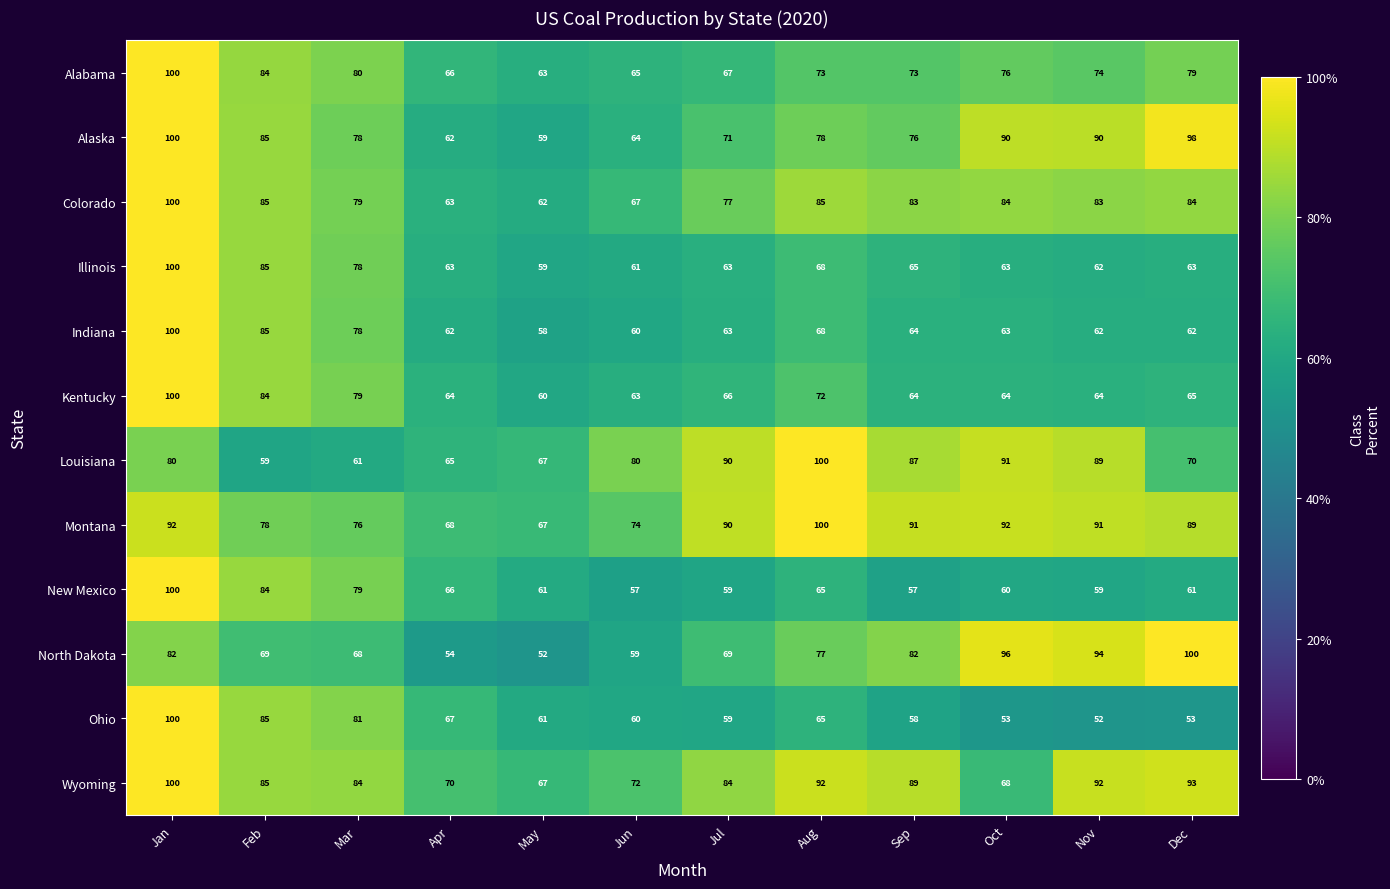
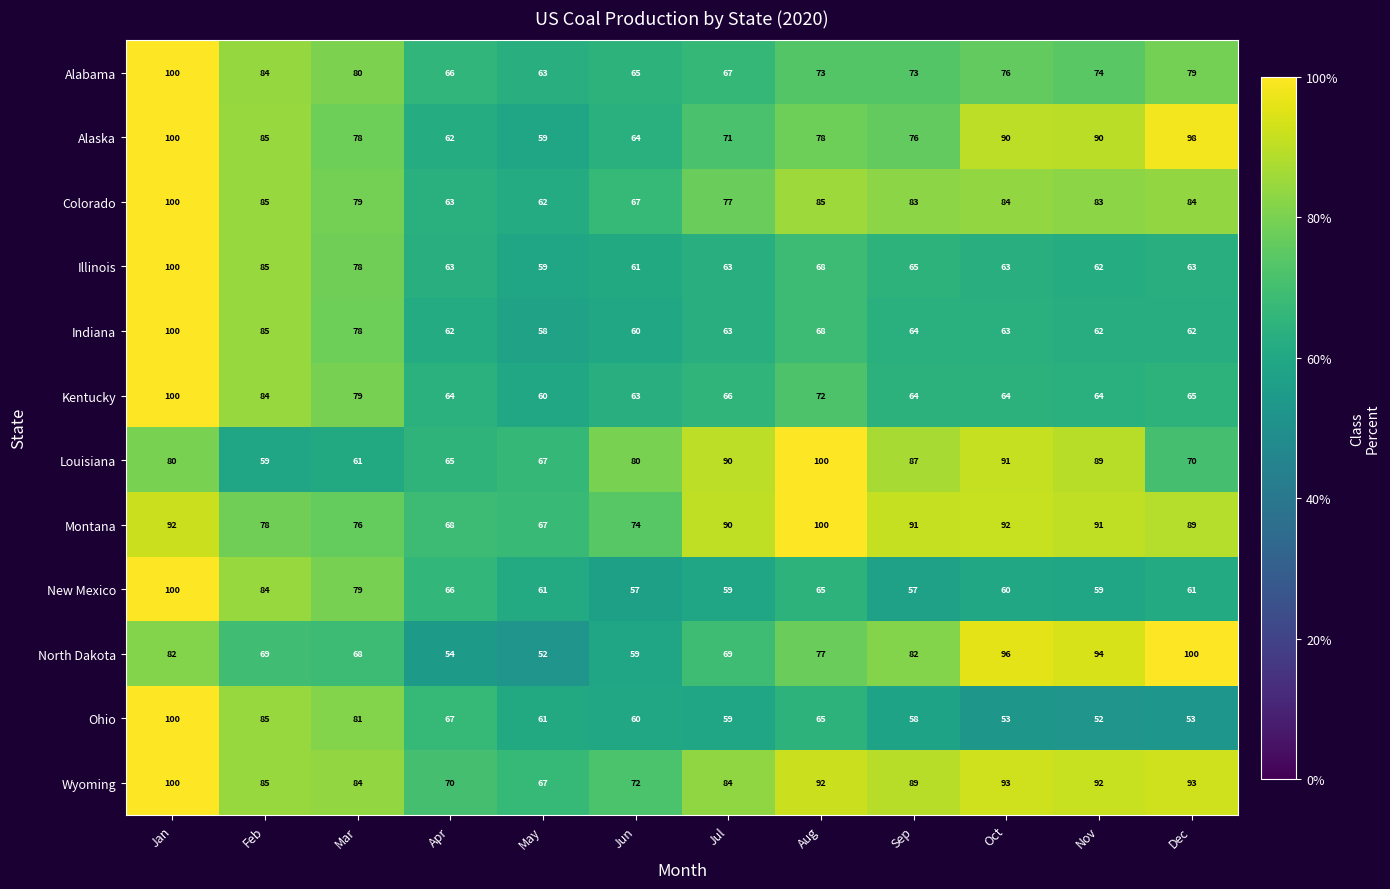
Wyoming, Oct: 68 -> 93
